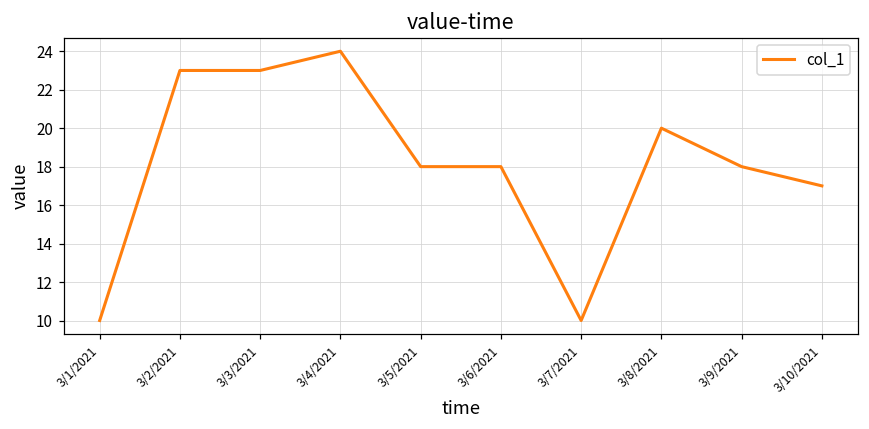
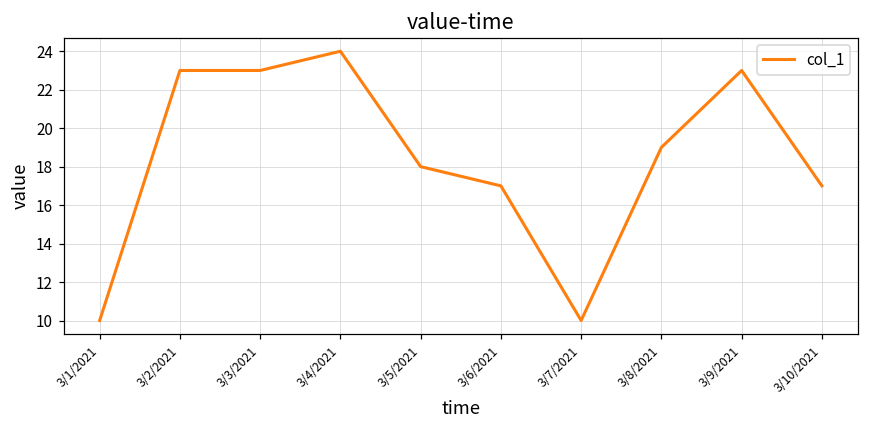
3/6/2021: 18 -> 17
3/8/2021: 20 -> 19
3/9/2021: 18 -> 23
